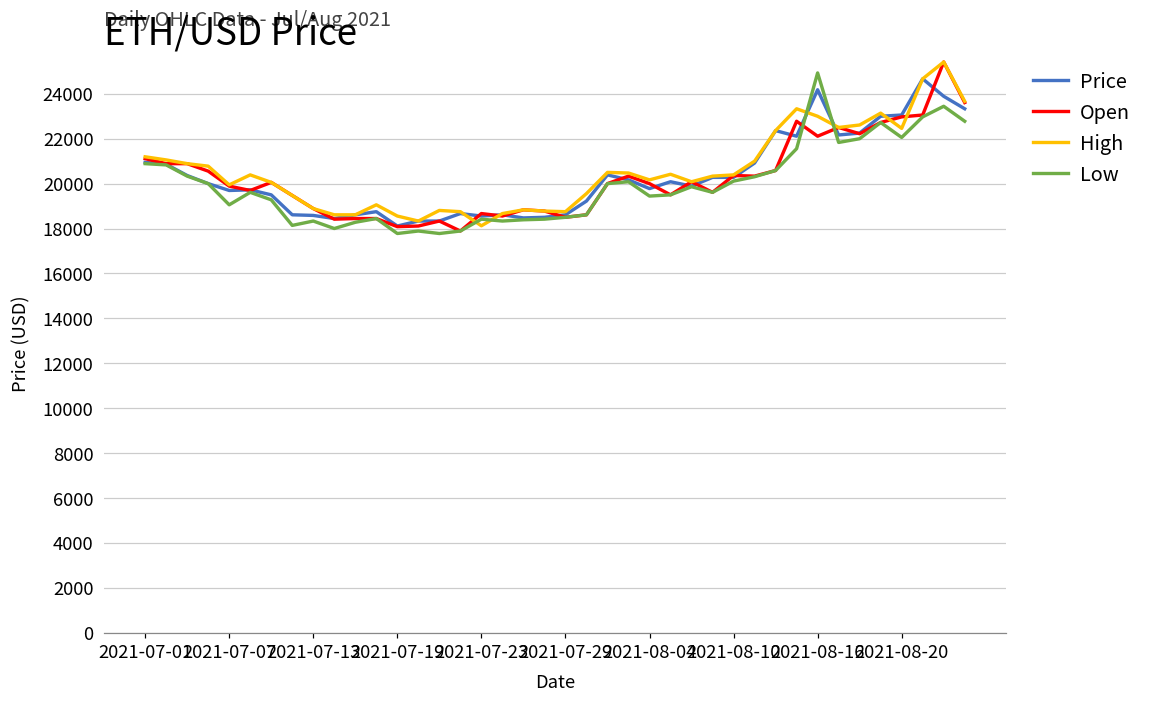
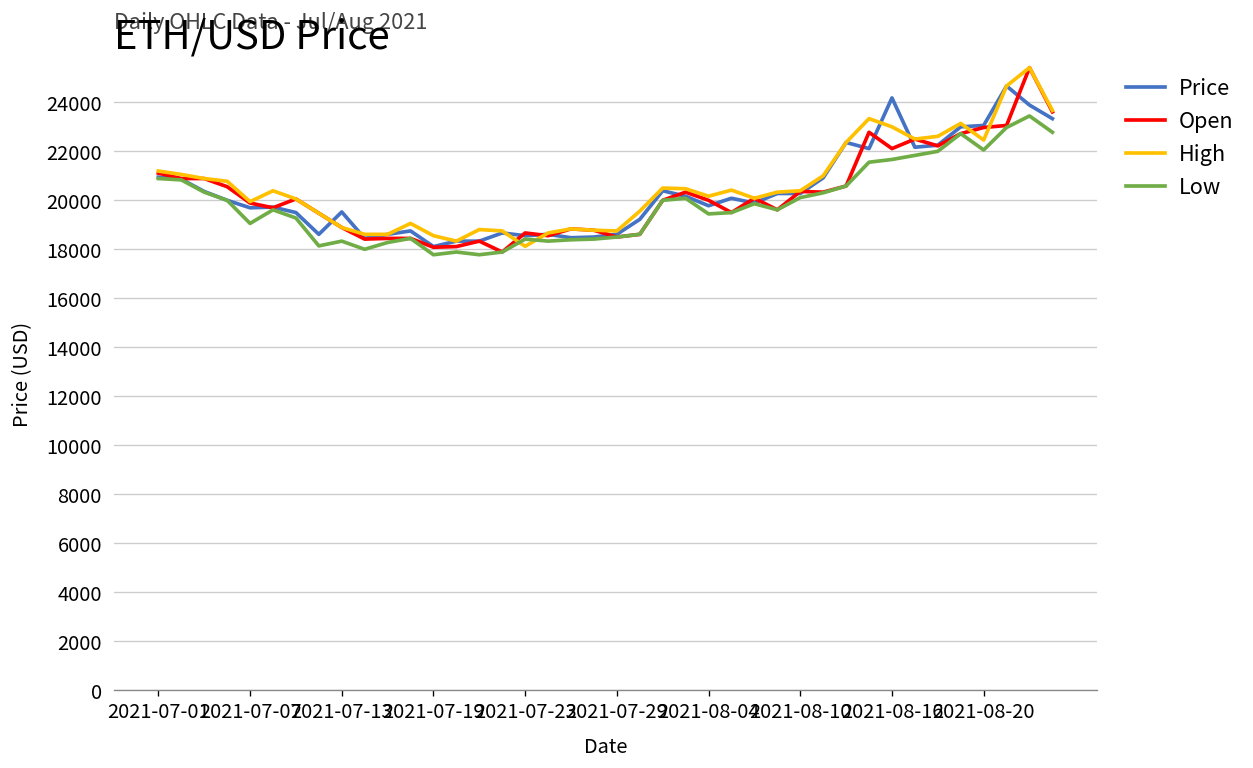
Price, 2021-07-13: 18600 -> 19500
Low, 2021-08-16: 24900 -> 21700
